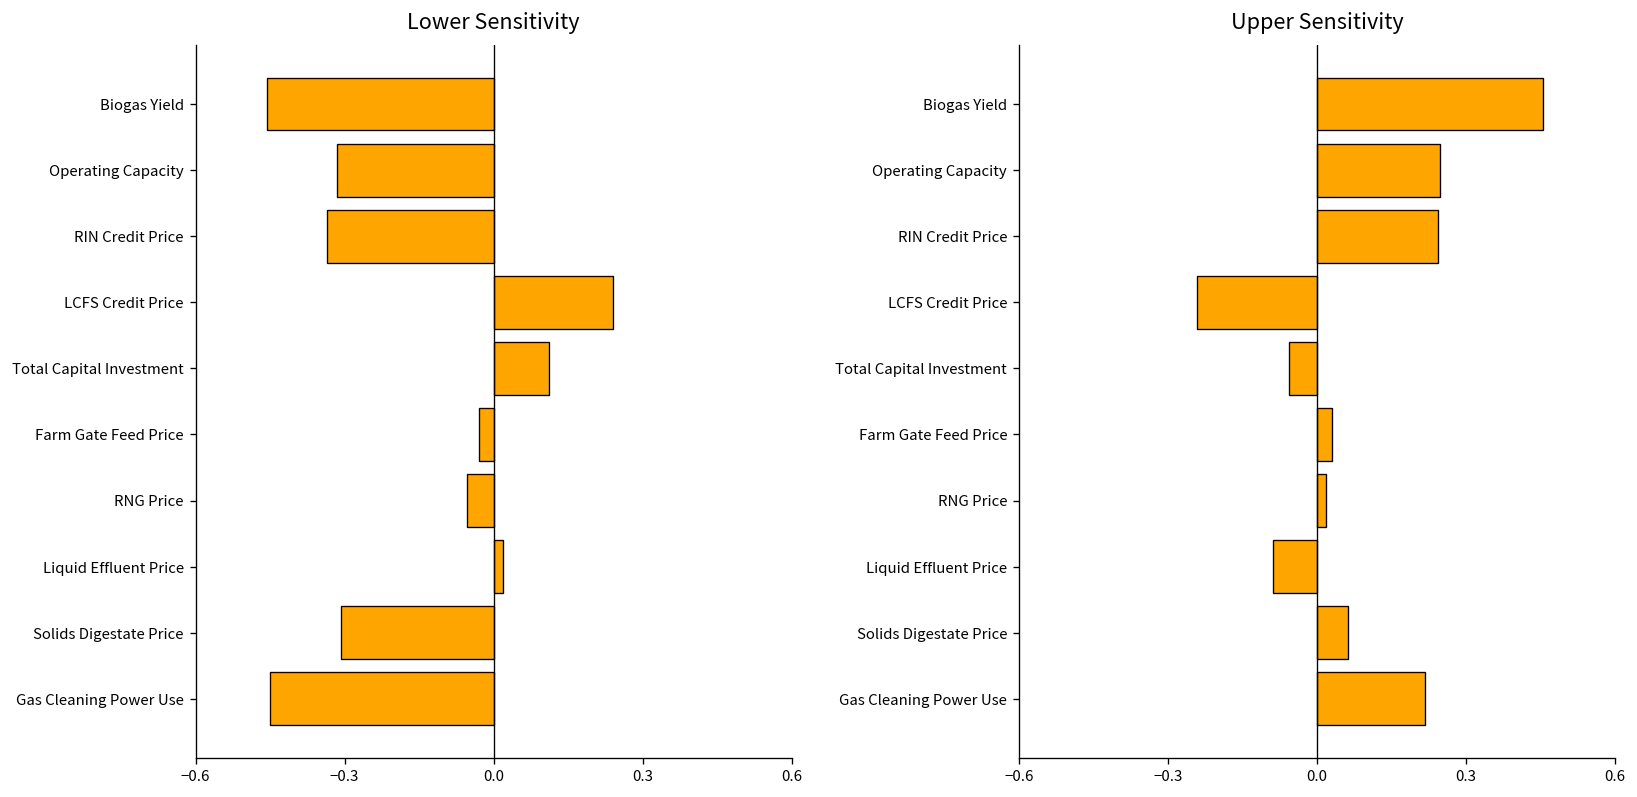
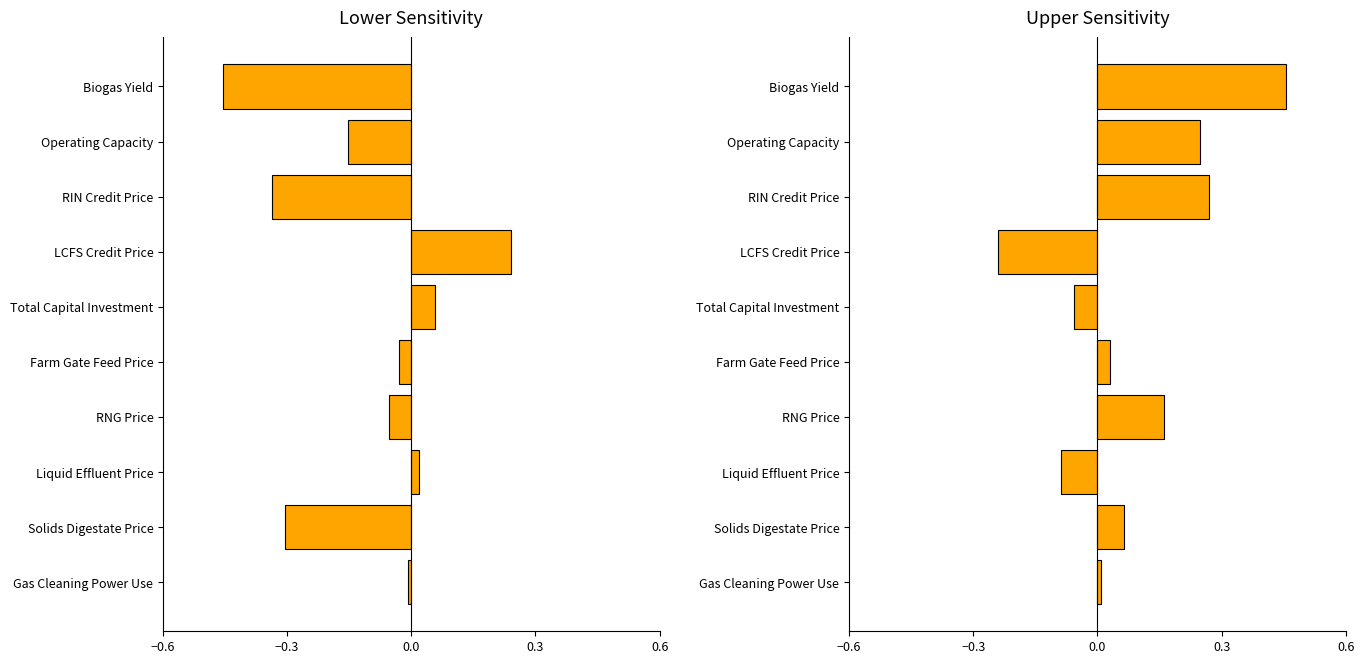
Lower Sensitivity, Operating Capacity: -0.32 -> -0.15
Lower Sensitivity, Total Capital Investment: 0.11 -> 0.06
Lower Sensitivity, Gas Cleaning Power Use: -0.45 -> -0.01
Upper Sensitivity, RIN Credit Price: 0.24 -> 0.27
Upper Sensitivity, RNG Price: 0.02 -> 0.16
Upper Sensitivity, Gas Cleaning Power Use: 0.22 -> 0.01
